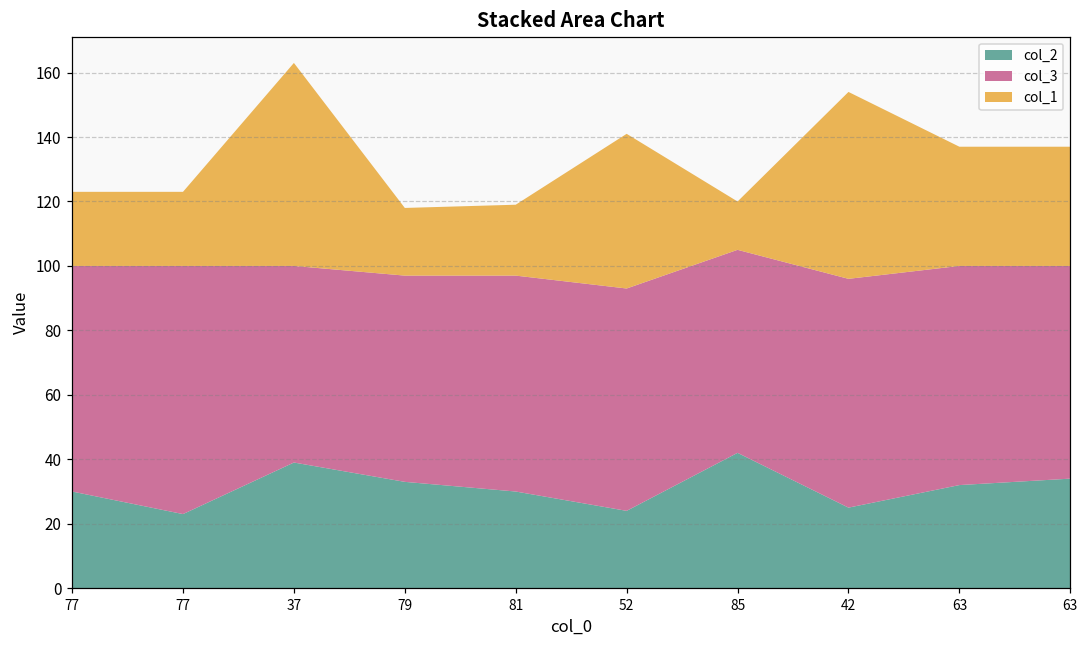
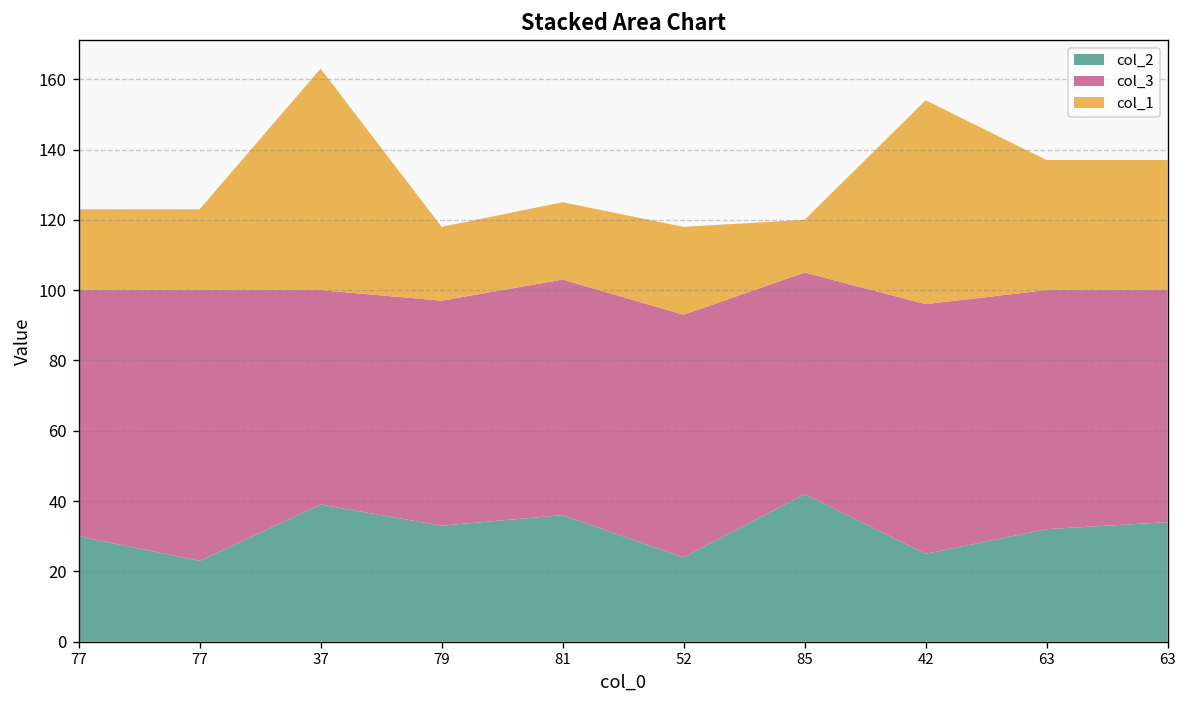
col_2, 81: 30 -> 36
col_1, 52: 48 -> 25
